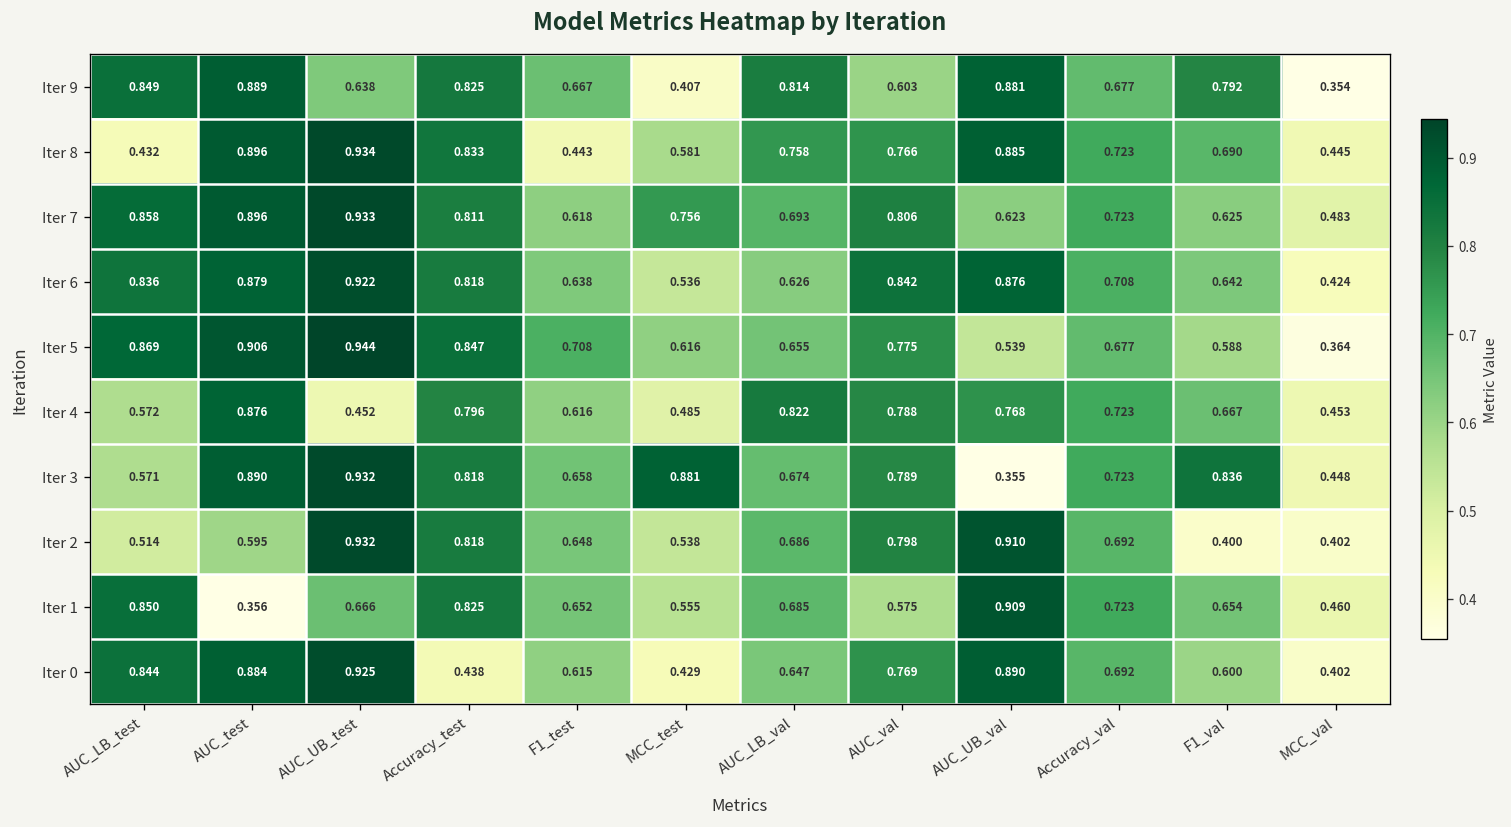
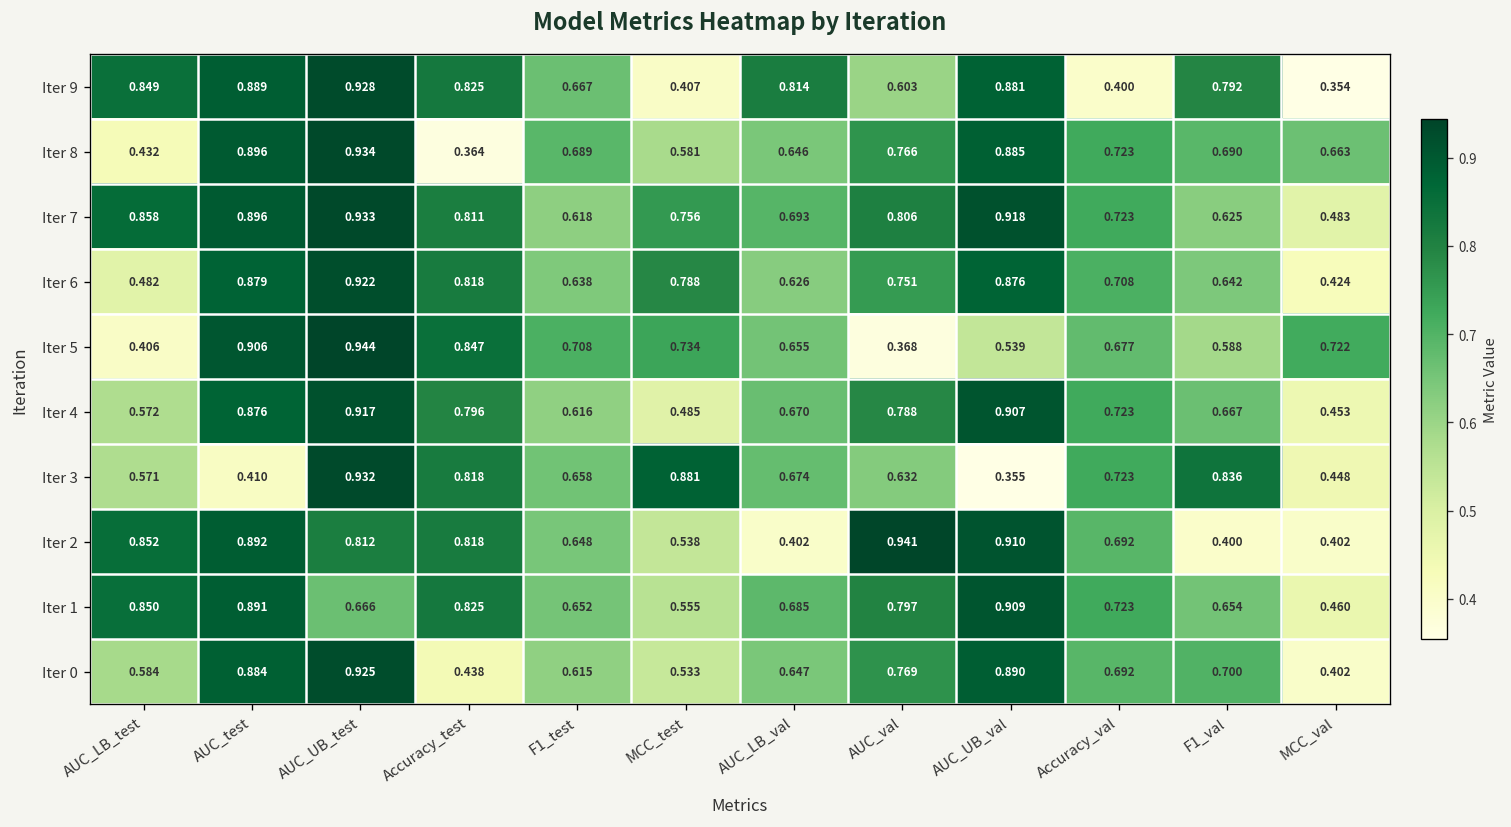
Iter 9, AUC_UB_test: 0.638 -> 0.928
Iter 9, Accuracy_val: 0.677 -> 0.400
Iter 8, Accuracy_test: 0.833 -> 0.364
Iter 8, F1_test: 0.443 -> 0.689
Iter 8, AUC_LB_val: 0.758 -> 0.646
Iter 8, MCC_val: 0.445 -> 0.663
Iter 7, AUC_UB_val: 0.623 -> 0.918
Iter 6, AUC_LB_test: 0.836 -> 0.482
Iter 6, MCC_test: 0.536 -> 0.788
Iter 6, AUC_val: 0.842 -> 0.751
Iter 5, AUC_LB_test: 0.869 -> 0.406
Iter 5, MCC_test: 0.616 -> 0.734
Iter 5, AUC_val: 0.775 -> 0.368
Iter 5, MCC_val: 0.364 -> 0.722
Iter 4, AUC_UB_test: 0.452 -> 0.917
Iter 4, AUC_LB_val: 0.822 -> 0.670
Iter 4, AUC_UB_val: 0.768 -> 0.907
Iter 3, AUC_test: 0.890 -> 0.410
Iter 3, AUC_val: 0.789 -> 0.632
Iter 2, AUC_LB_test: 0.514 -> 0.852
Iter 2, AUC_test: 0.595 -> 0.892
Iter 2, AUC_UB_test: 0.932 -> 0.812
Iter 2, AUC_LB_val: 0.686 -> 0.402
Iter 2, AUC_val: 0.798 -> 0.941
Iter 1, AUC_test: 0.356 -> 0.891
Iter 1, AUC_val: 0.575 -> 0.797
Iter 0, AUC_LB_test: 0.844 -> 0.584
Iter 0, MCC_test: 0.429 -> 0.533
Iter 0, F1_val: 0.600 -> 0.700
